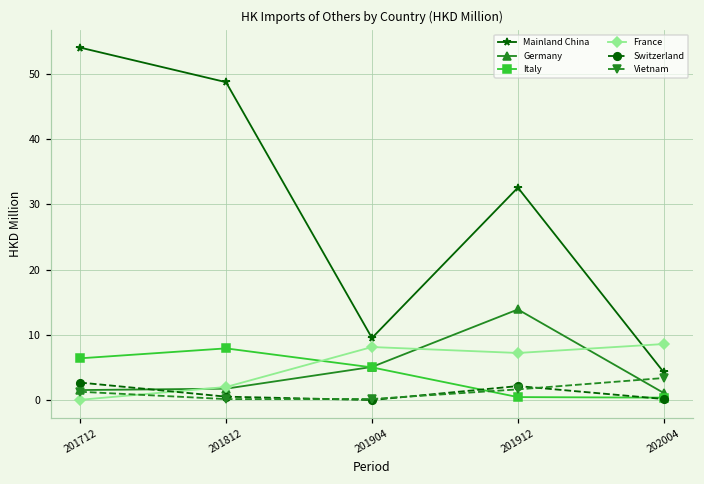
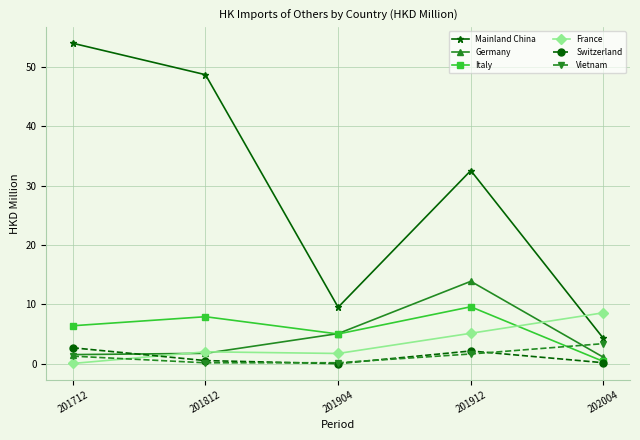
France, 201904: 8 -> 2
Italy, 201912: 0 -> 10
France, 201912: 7 -> 5
